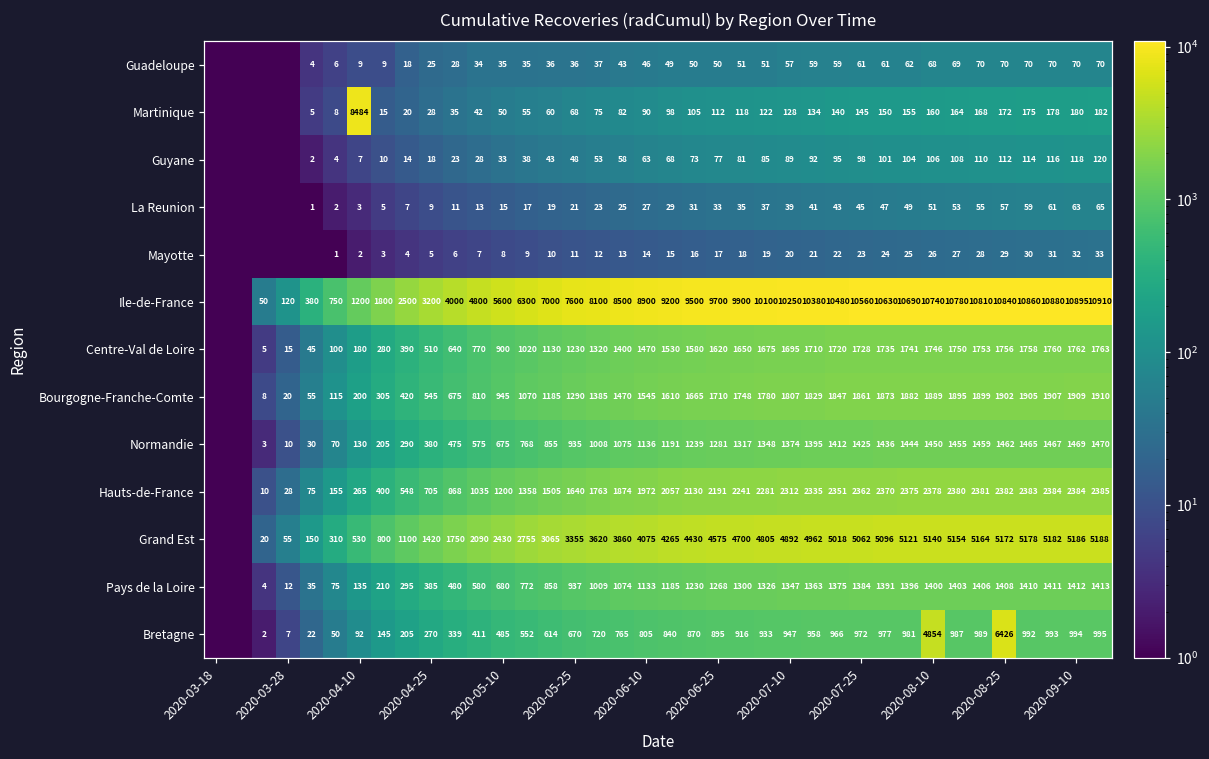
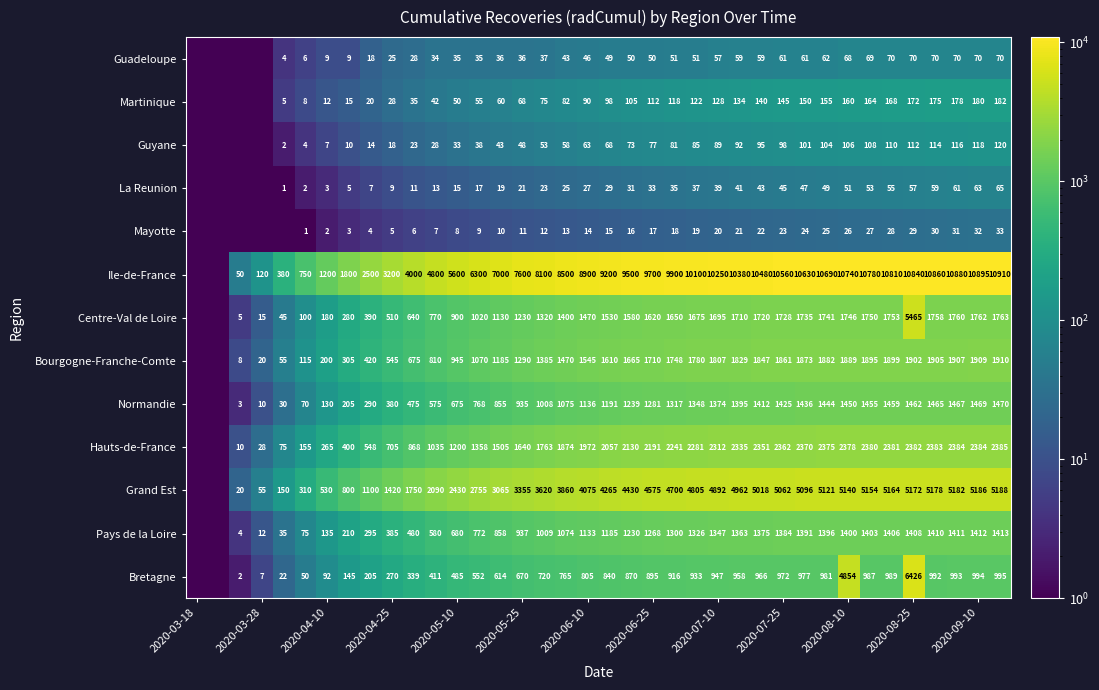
Martinique, 2020-04-10: 8484 -> 12
Centre-Val de Loire, 2020-08-25: 1756 -> 5465
